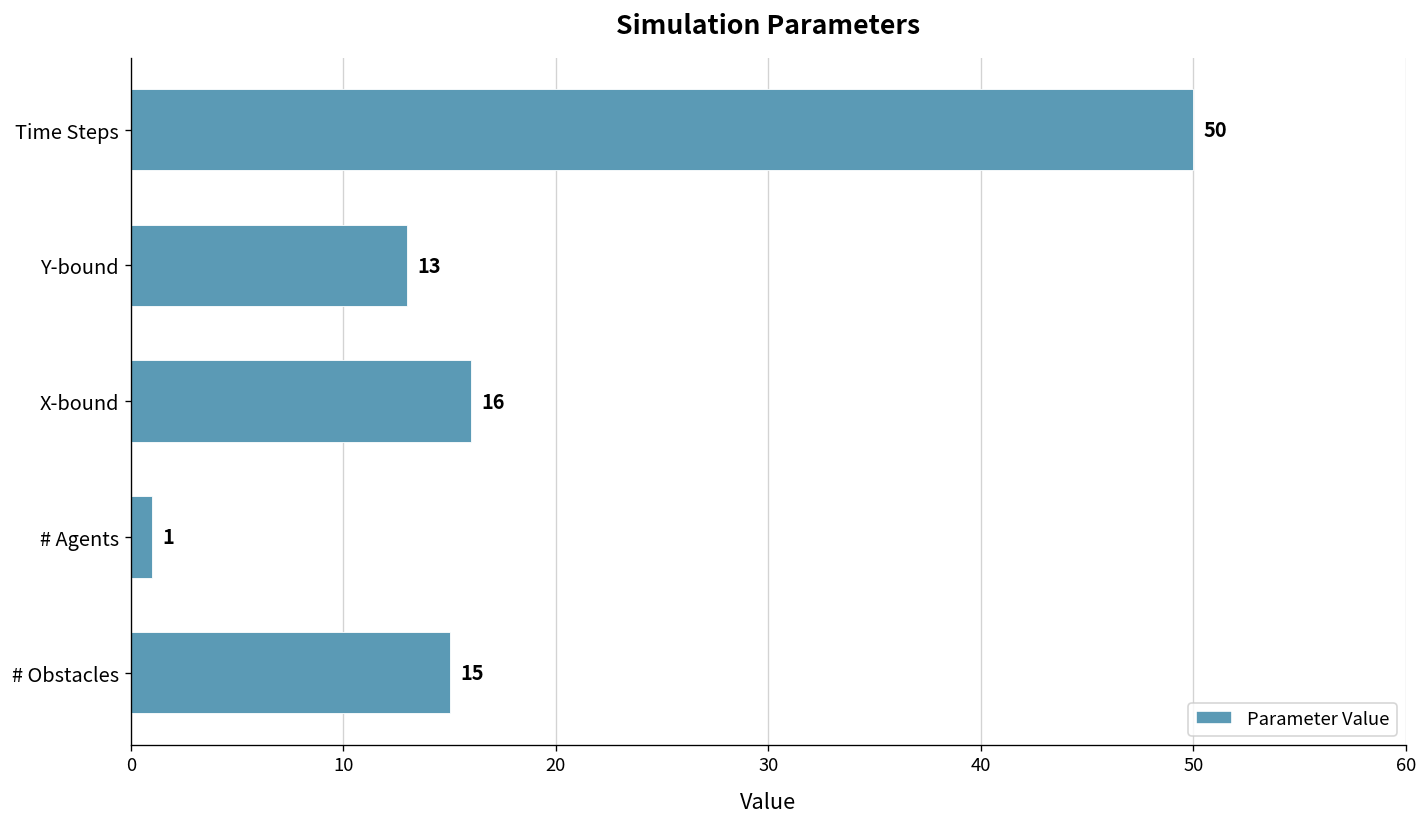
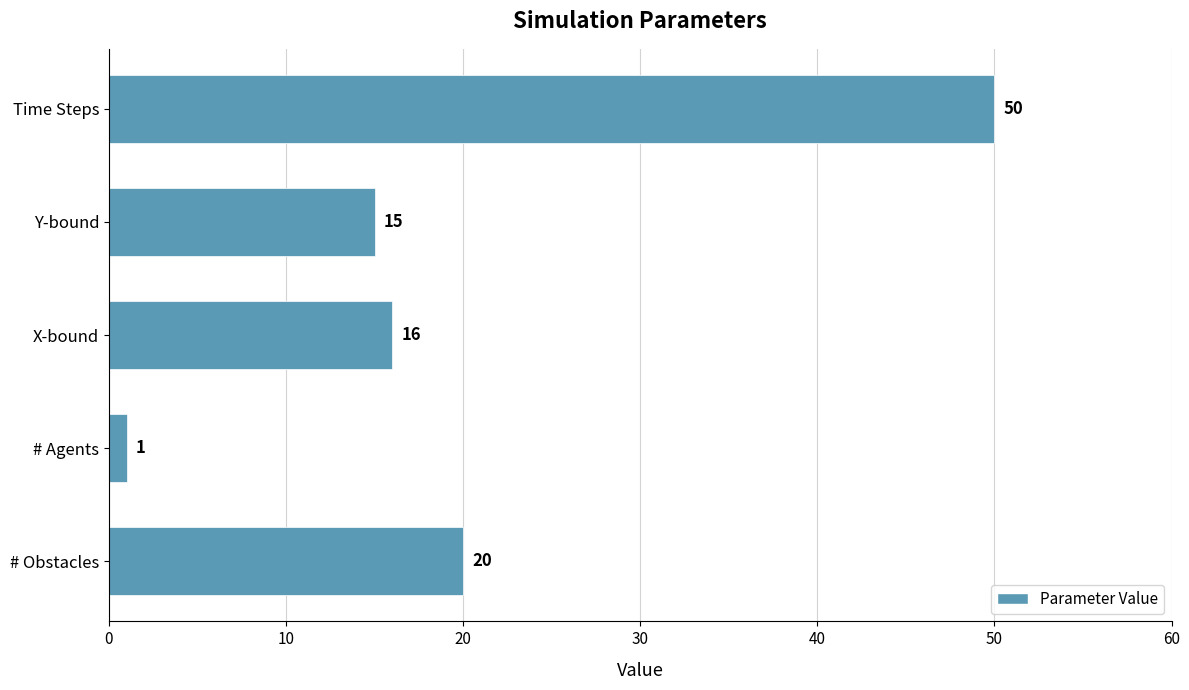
Y-bound: 13 -> 15
# Obstacles: 15 -> 20
